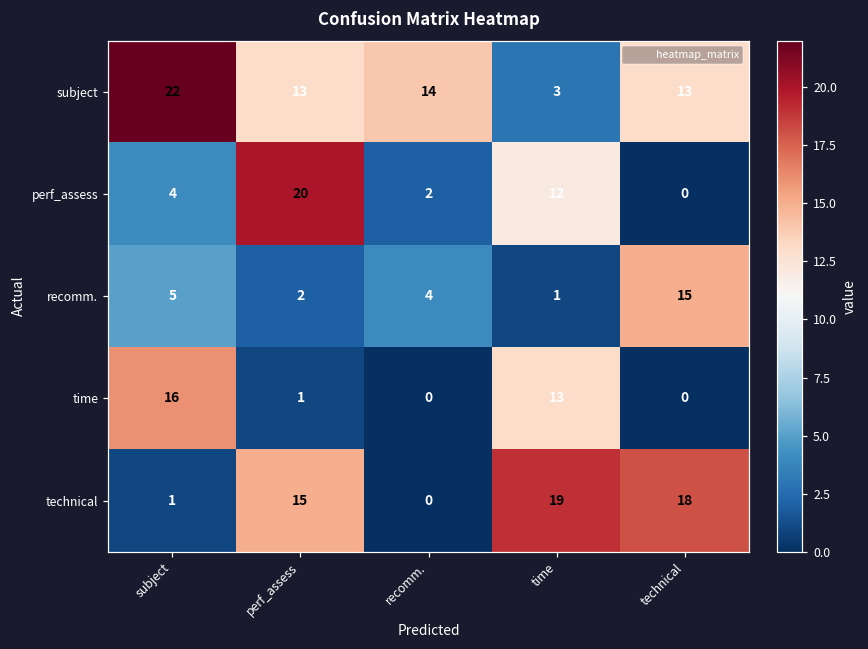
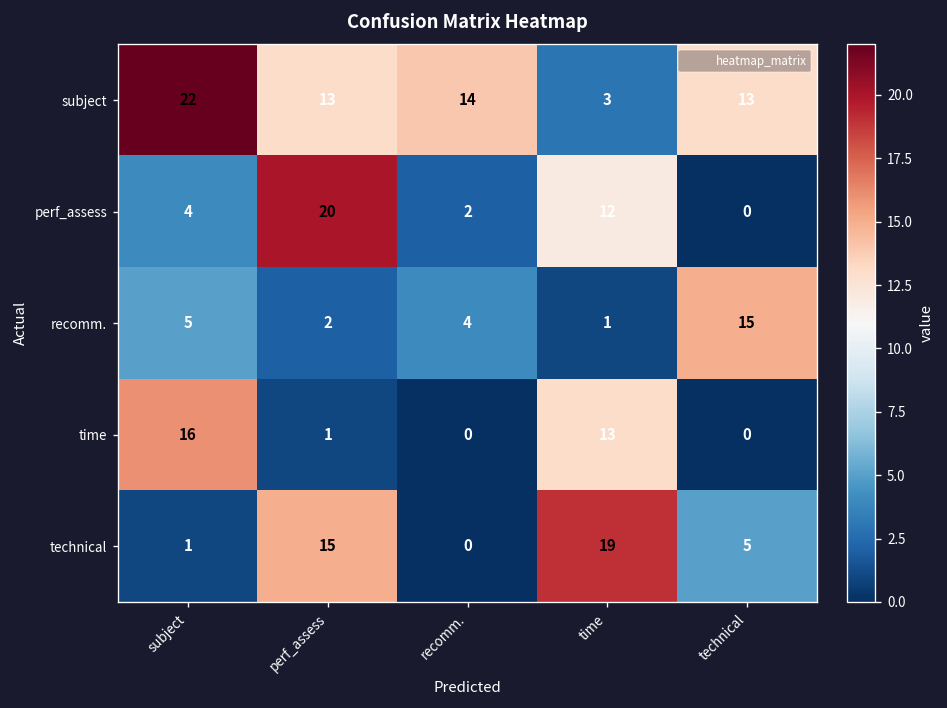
technical, technical: 18 -> 5
